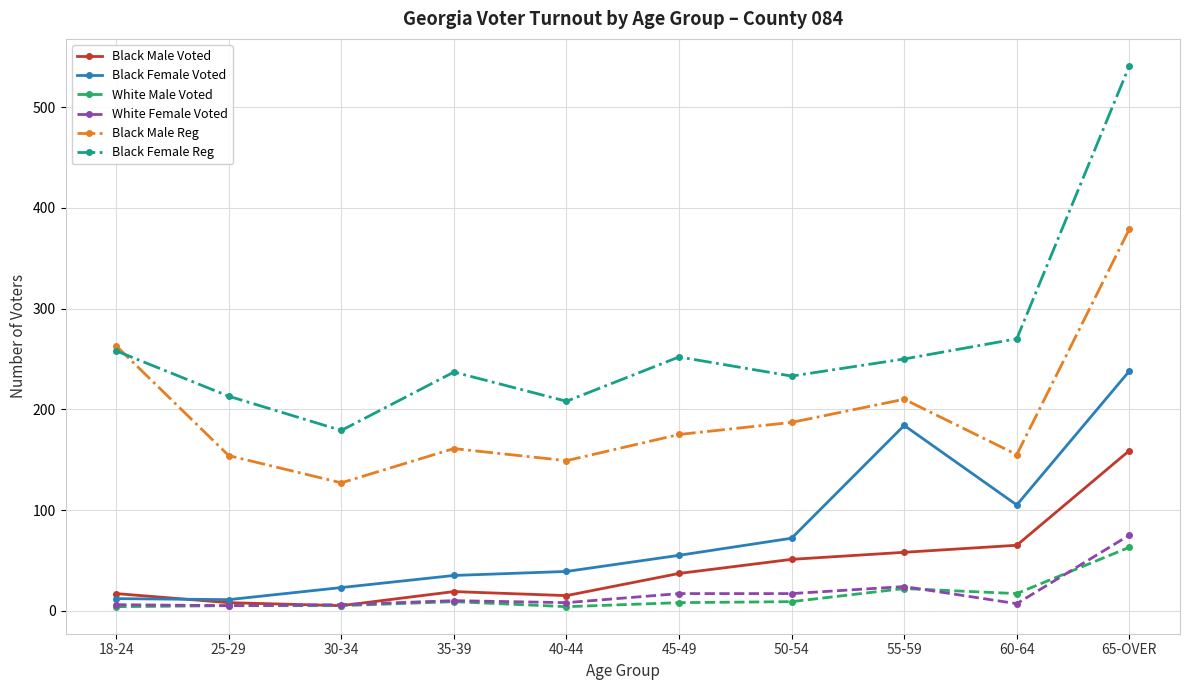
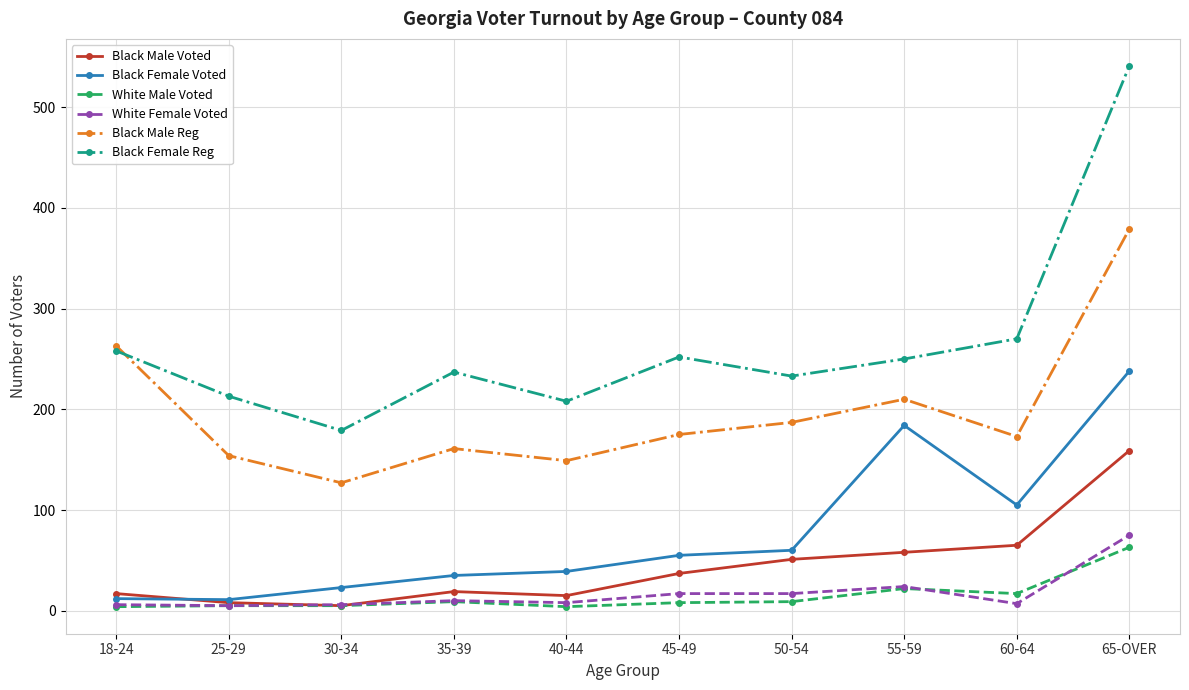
Black Female Voted, 50-54: 72 -> 60
Black Male Reg, 60-64: 155 -> 173
